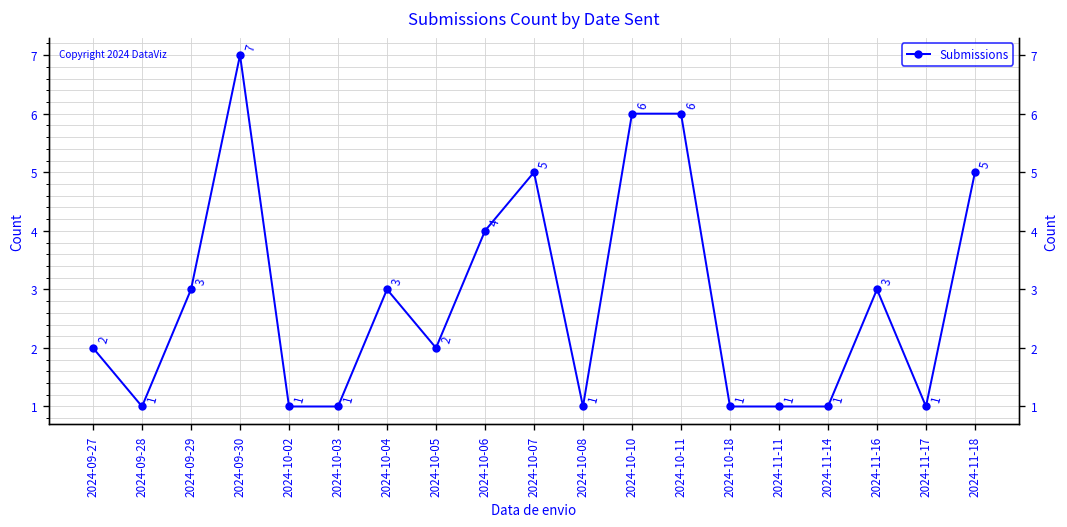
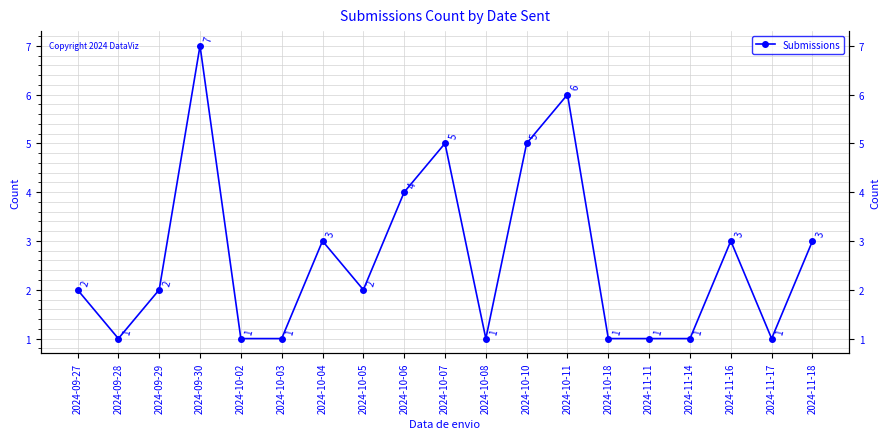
2024-09-29: 3 -> 2
2024-10-10: 6 -> 5
2024-11-18: 5 -> 3
